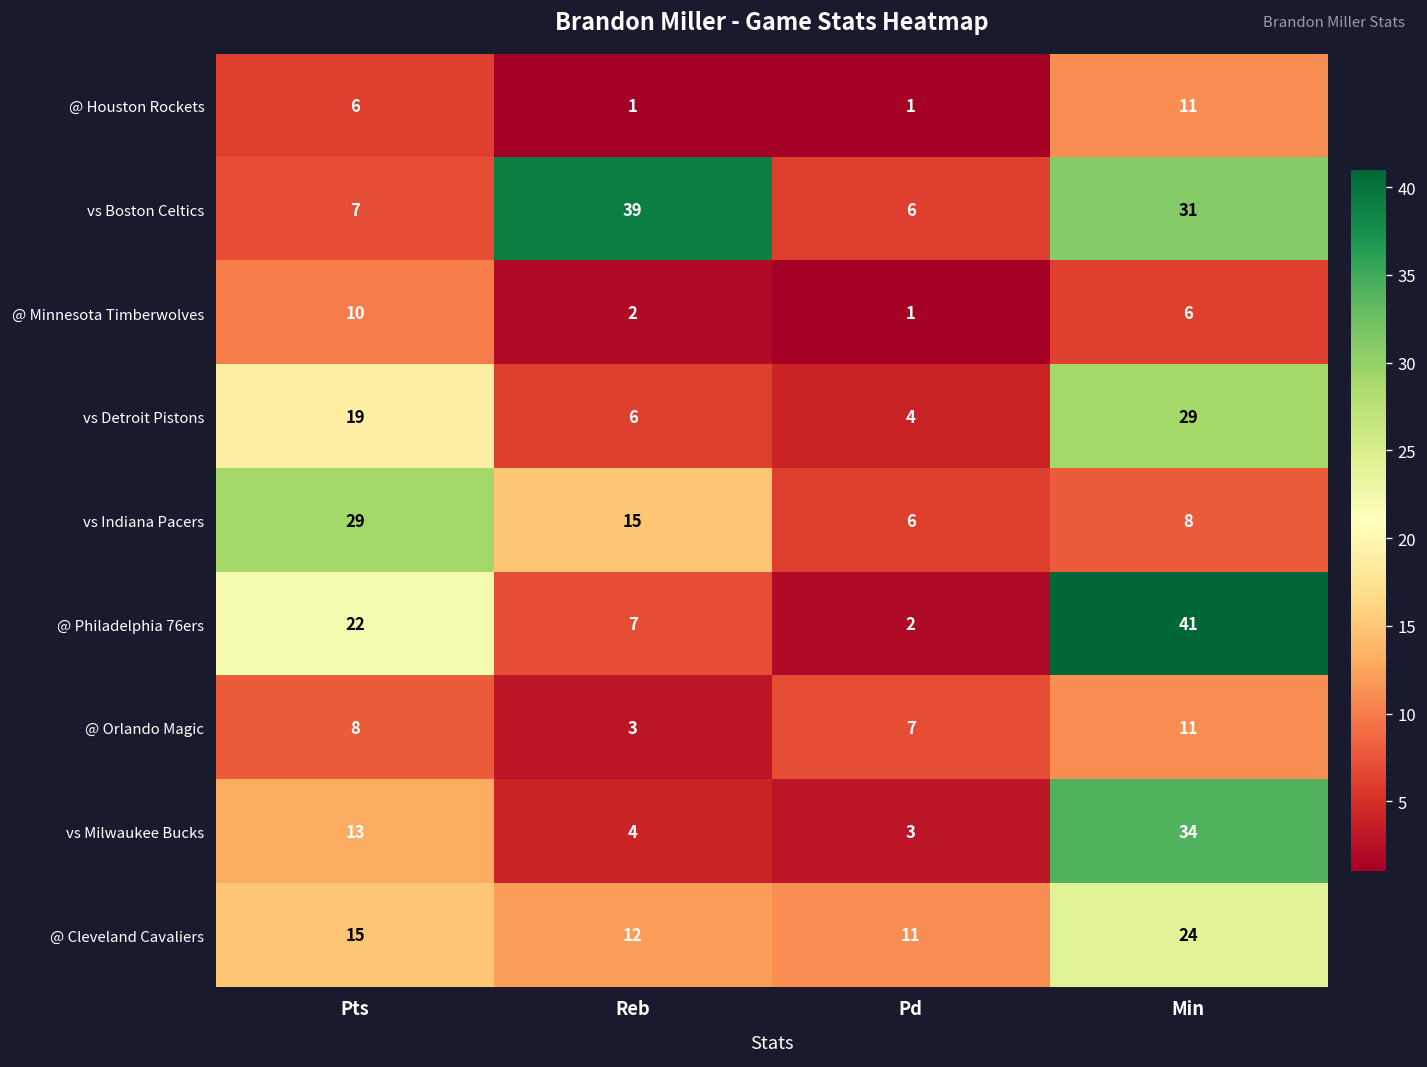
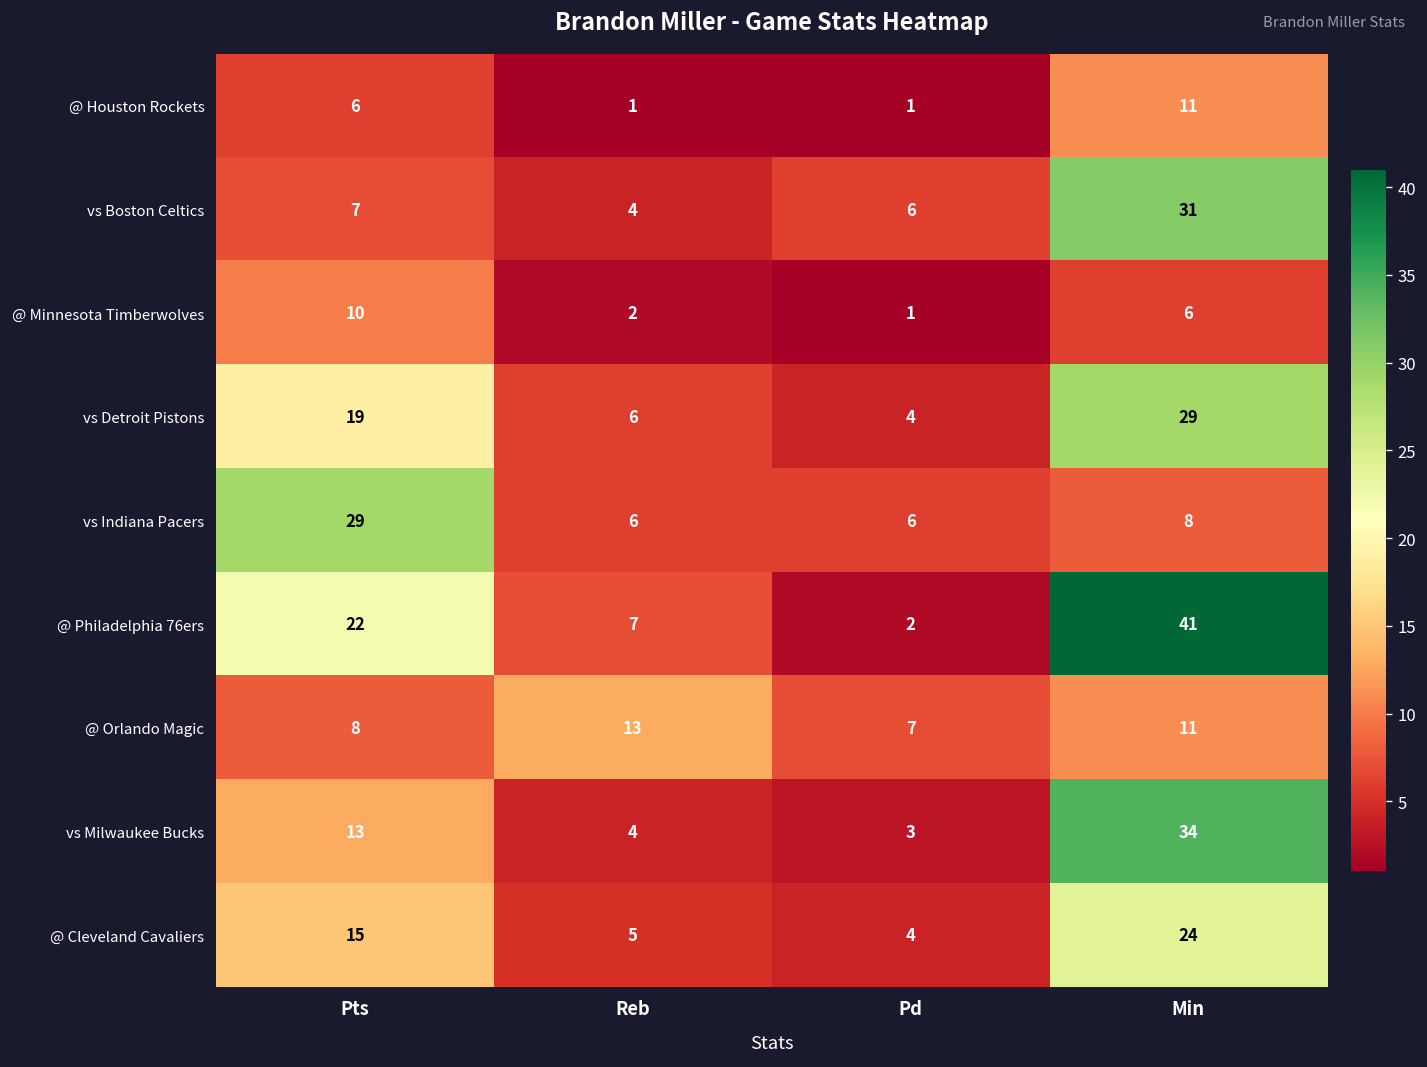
vs Boston Celtics, Reb: 39 -> 4
vs Indiana Pacers, Reb: 15 -> 6
@ Orlando Magic, Reb: 3 -> 13
@ Cleveland Cavaliers, Reb: 12 -> 5
@ Cleveland Cavaliers, Pd: 11 -> 4
